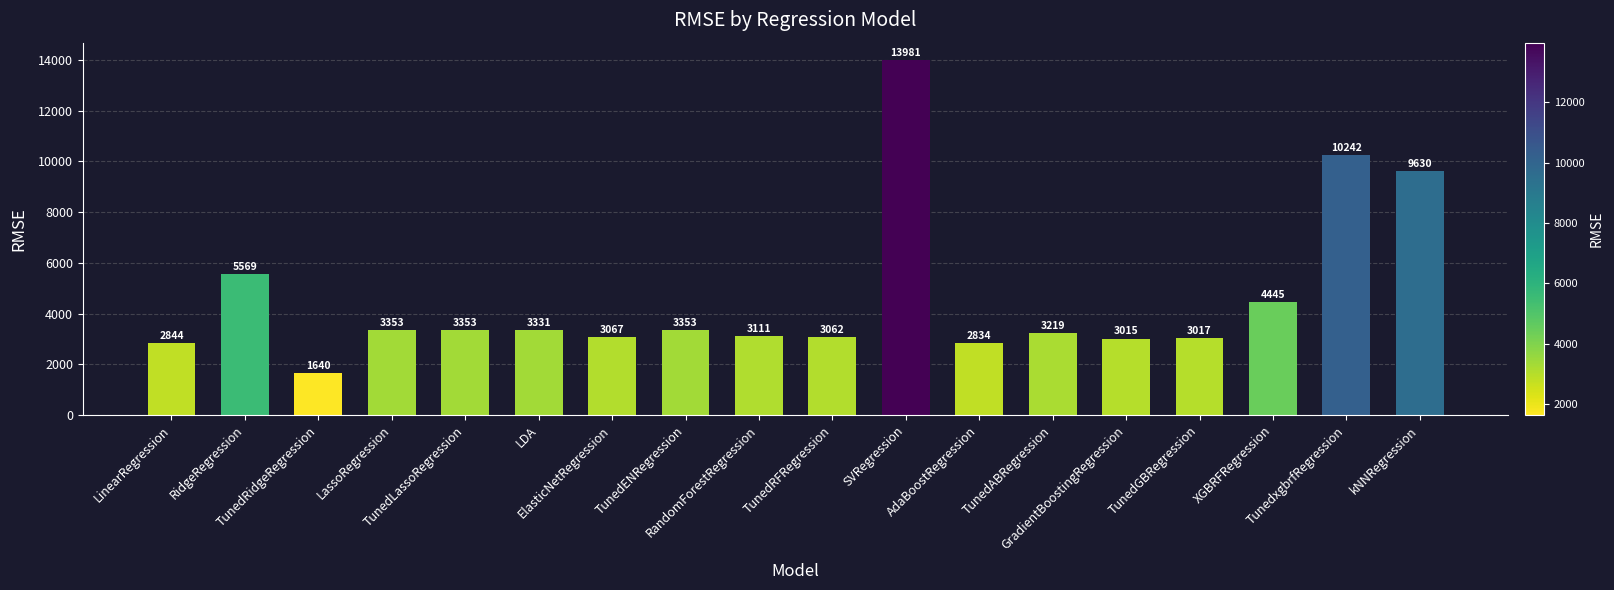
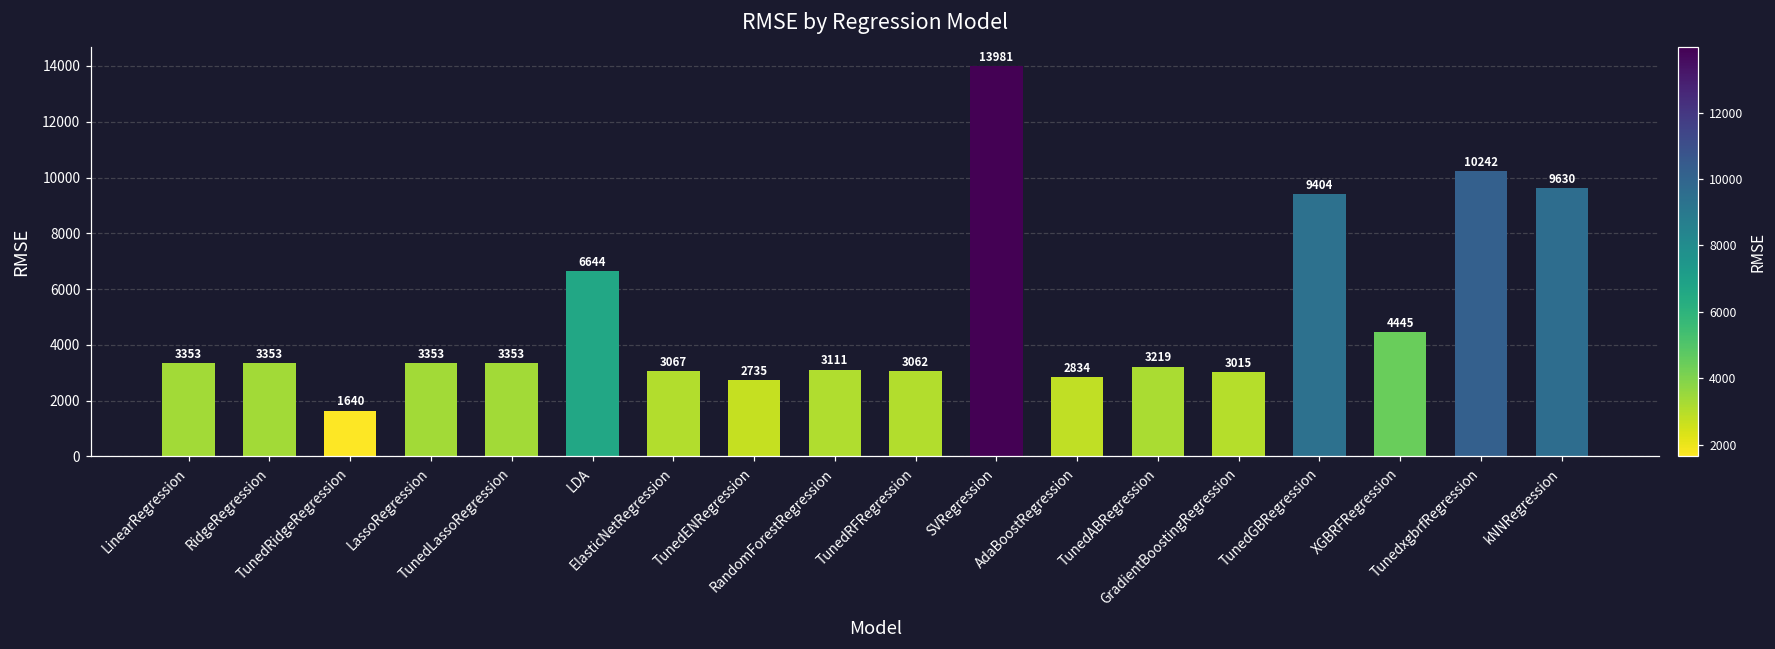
LinearRegression: 2844 -> 3353
RidgeRegression: 5569 -> 3353
LDA: 3331 -> 6644
TunedENRegression: 3353 -> 2735
TunedGBRegression: 3017 -> 9404
